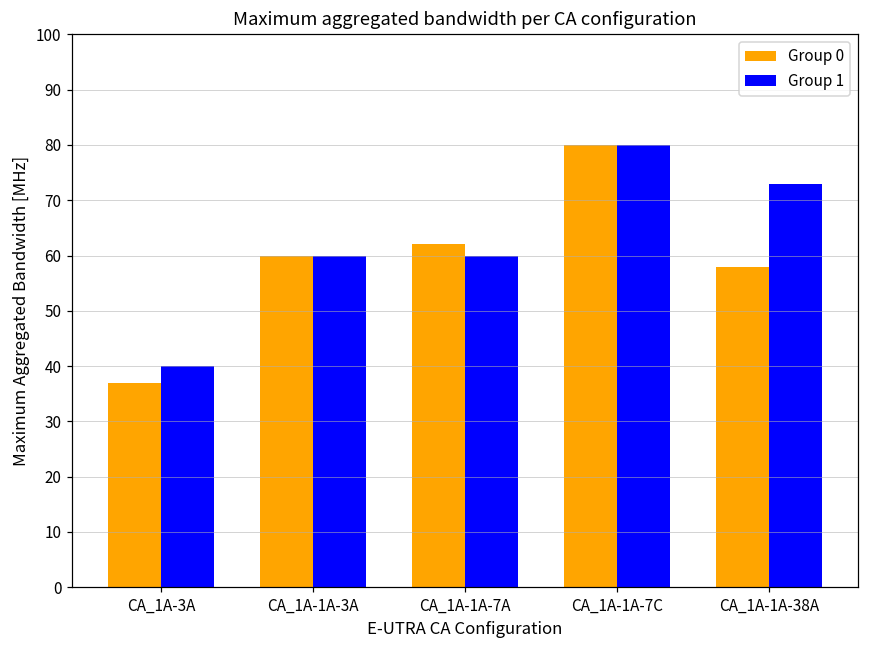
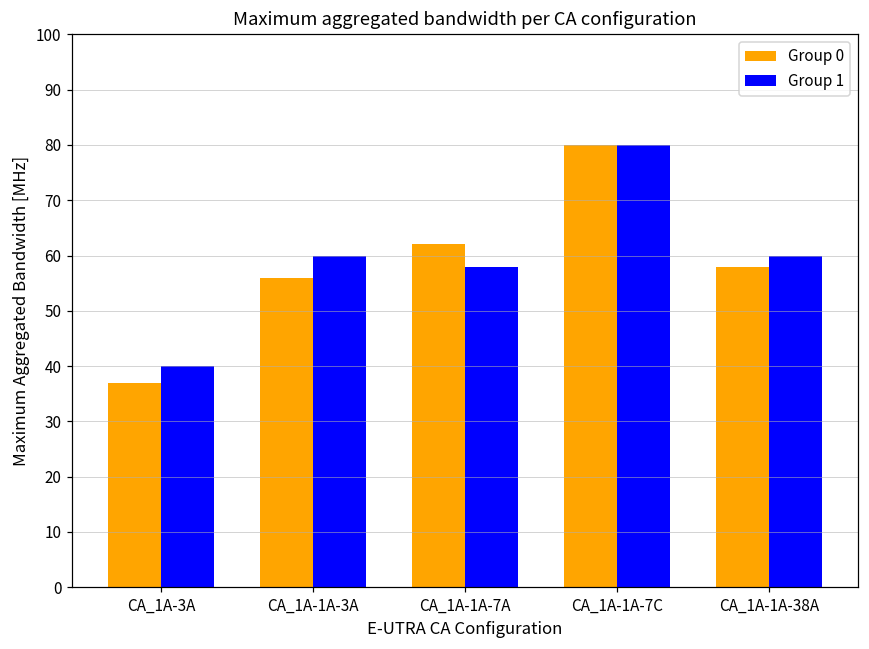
Group 0, CA_1A-1A-3A: 60 -> 56
Group 1, CA_1A-1A-7A: 60 -> 58
Group 1, CA_1A-1A-38A: 73 -> 60
